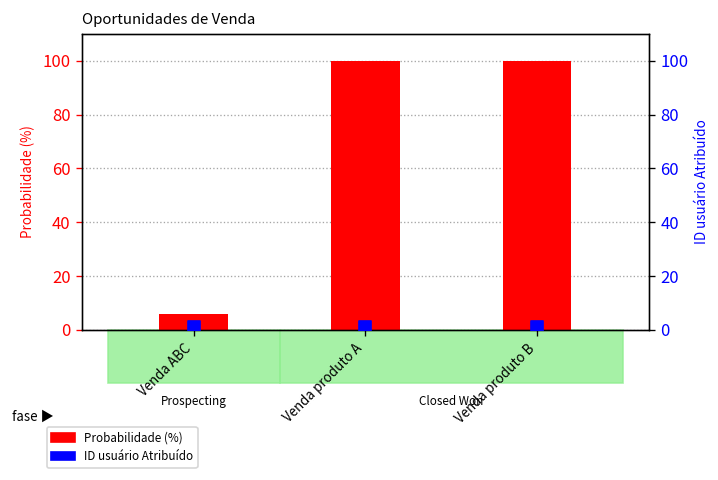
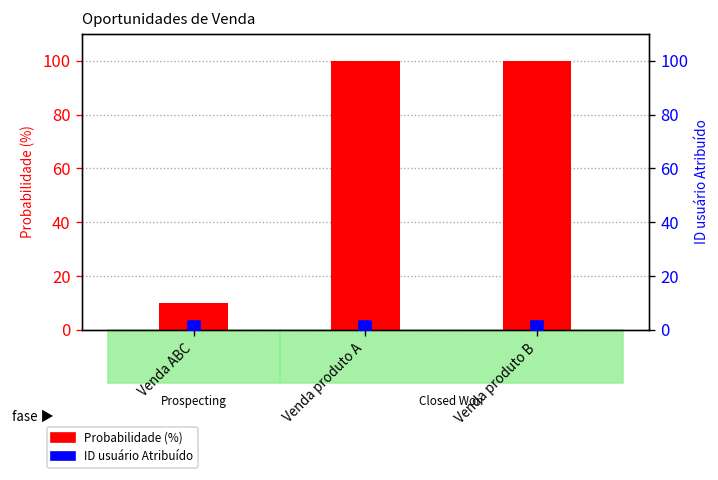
Probabilidade (%), Venda ABC: 6 -> 10
